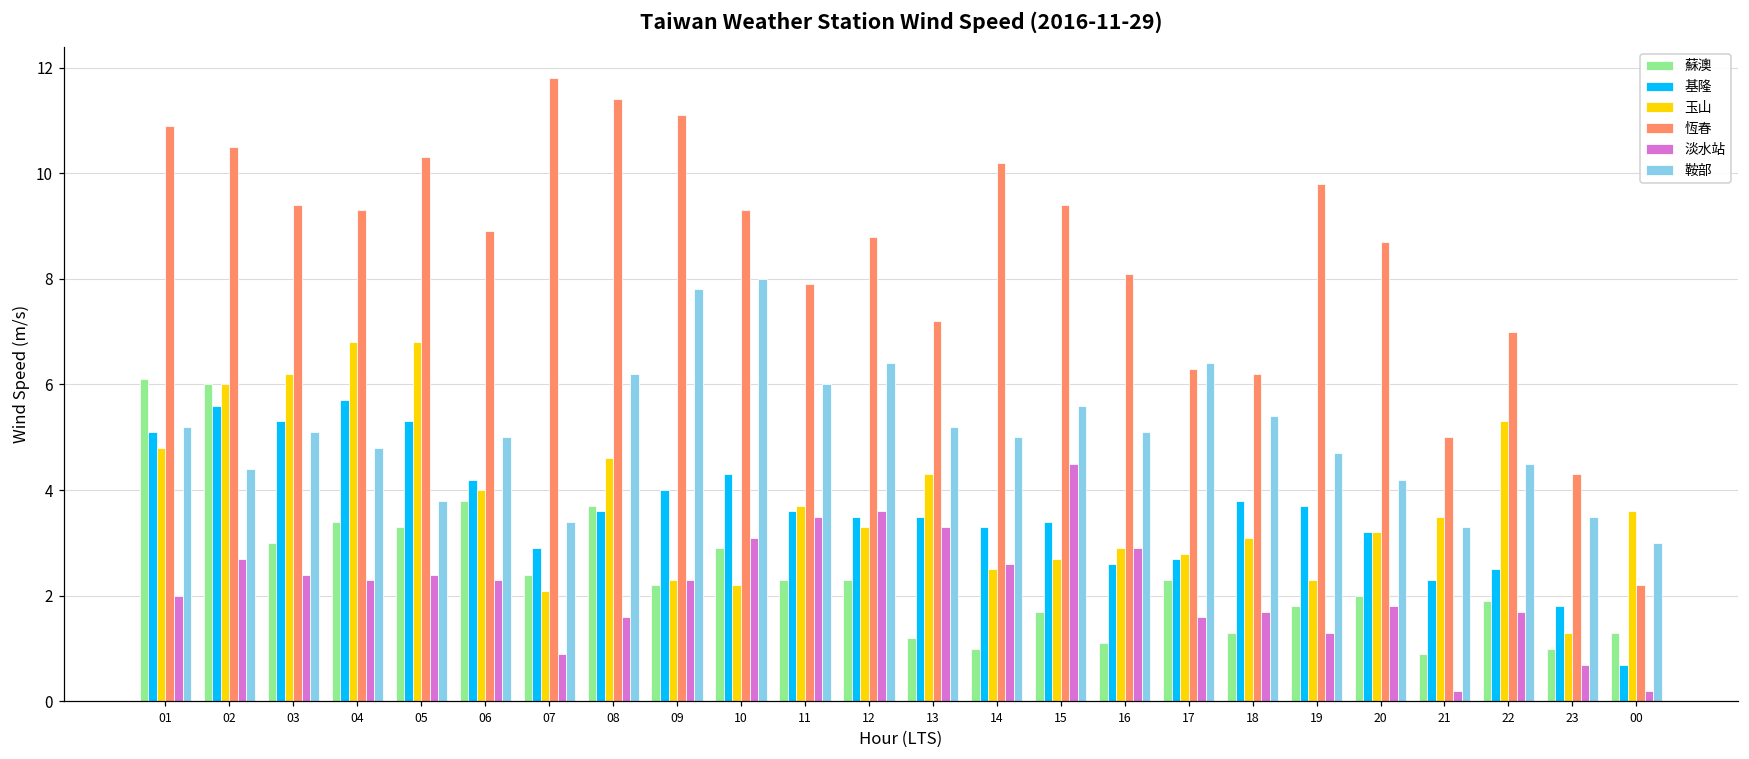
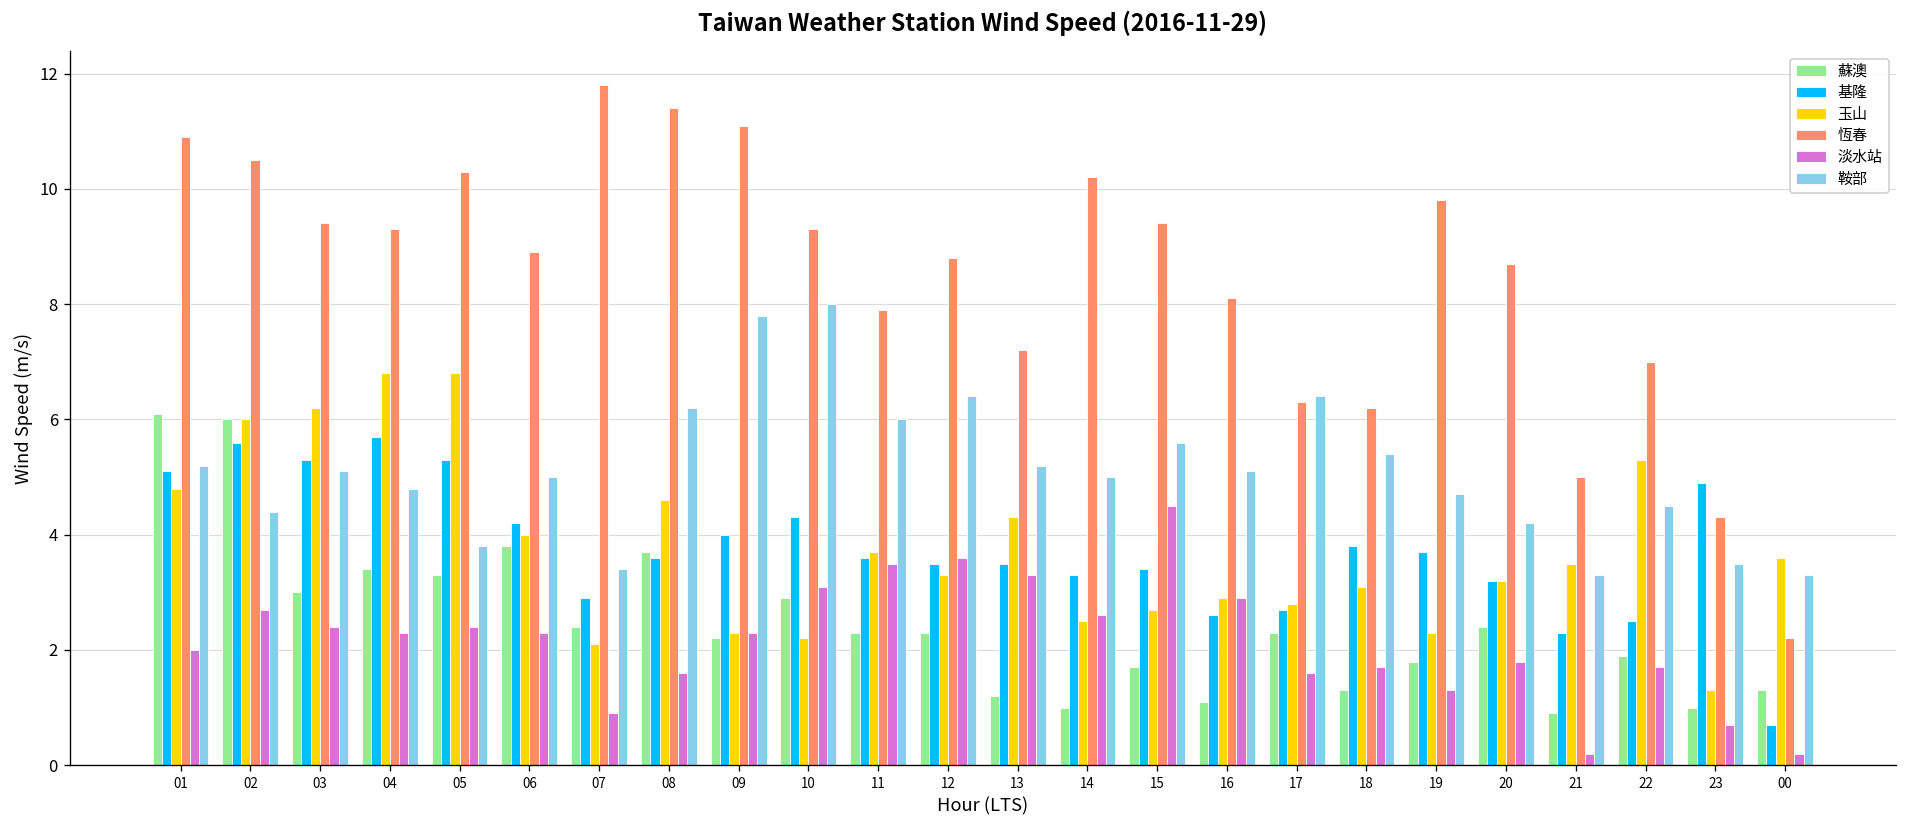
蘇澳, 20: 2.0 -> 2.4
基隆, 23: 1.8 -> 4.9
鞍部, 00: 3.0 -> 3.3
